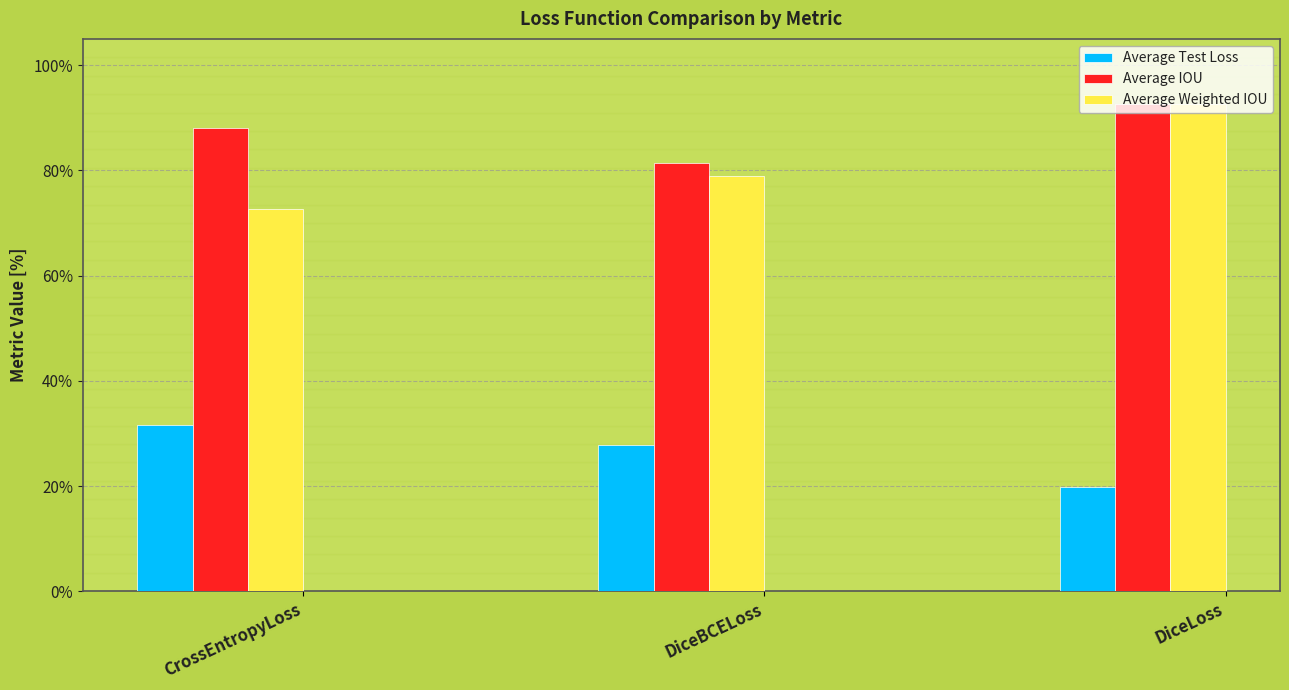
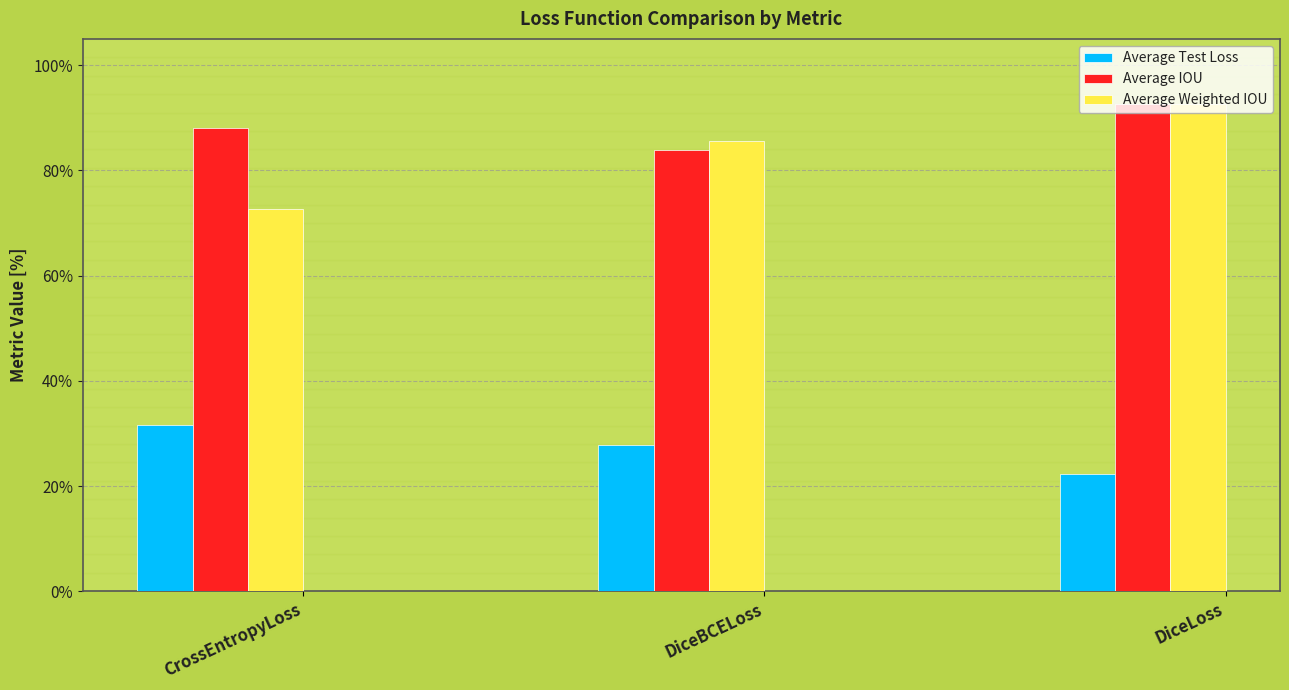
Average IOU, DiceBCELoss: 81% -> 84%
Average Weighted IOU, DiceBCELoss: 79% -> 86%
Average Test Loss, DiceLoss: 20% -> 22%
